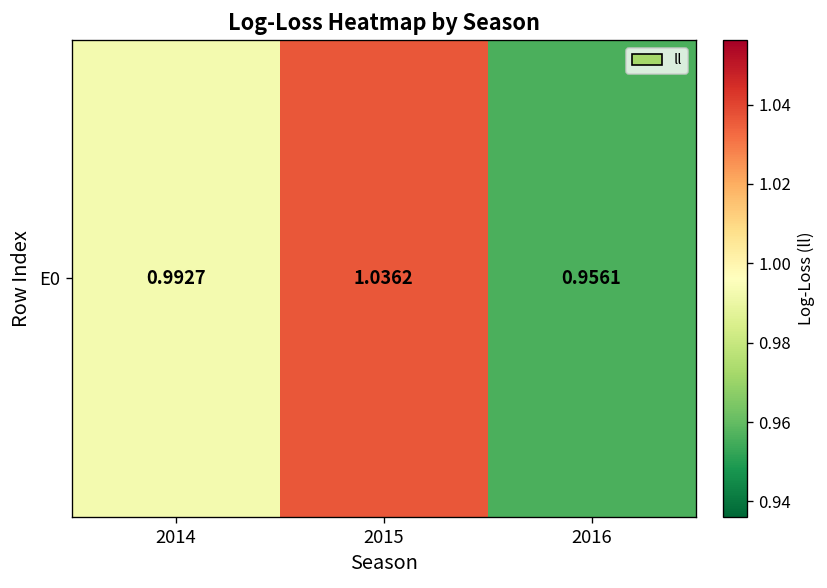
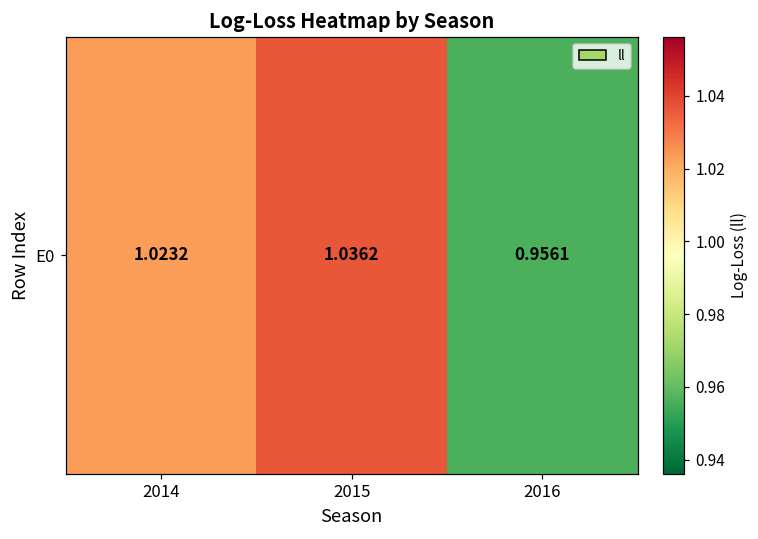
E0, 2014: 0.9927 -> 1.0232
